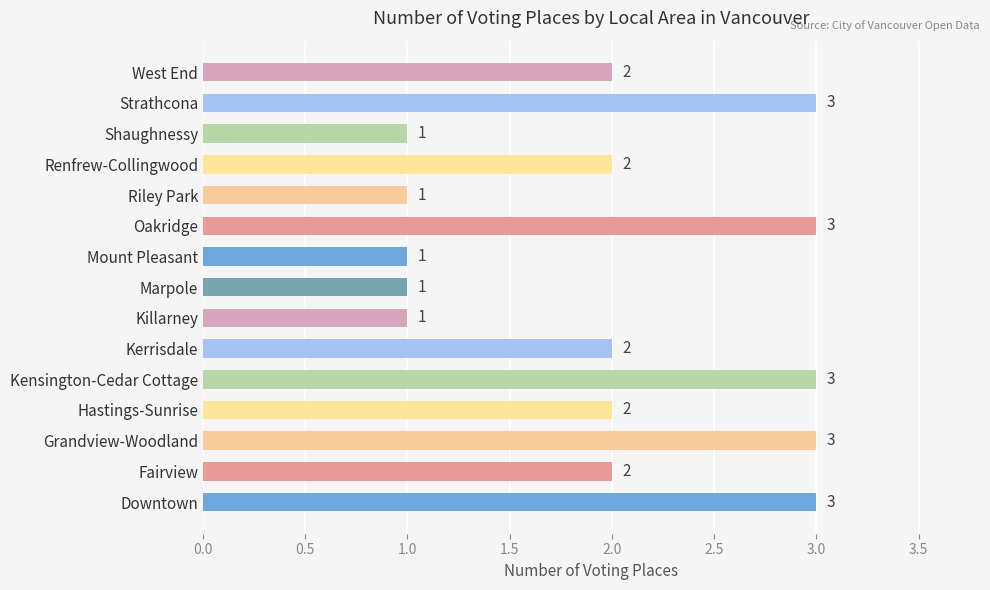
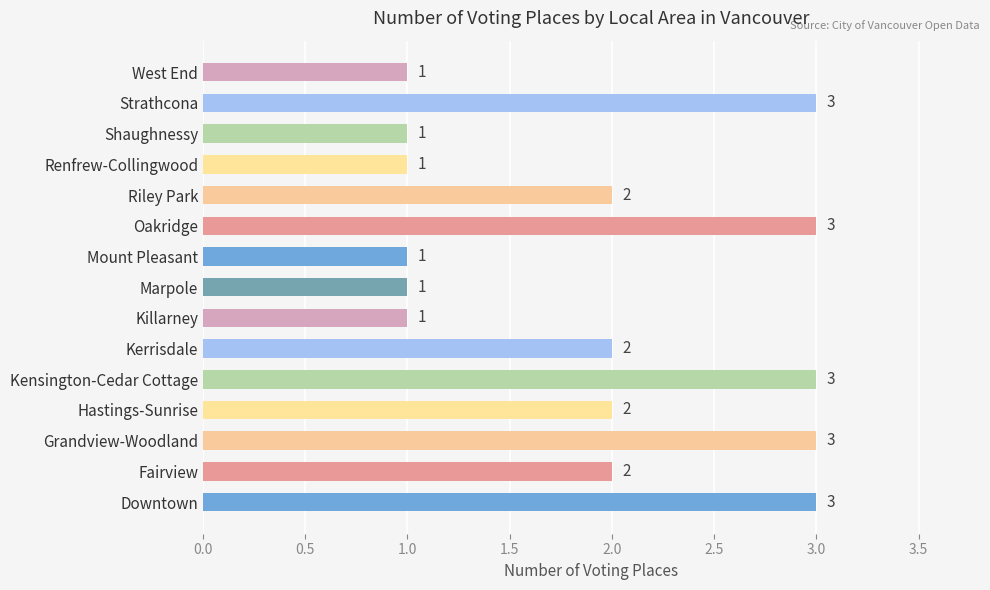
West End: 2 -> 1
Renfrew-Collingwood: 2 -> 1
Riley Park: 1 -> 2
